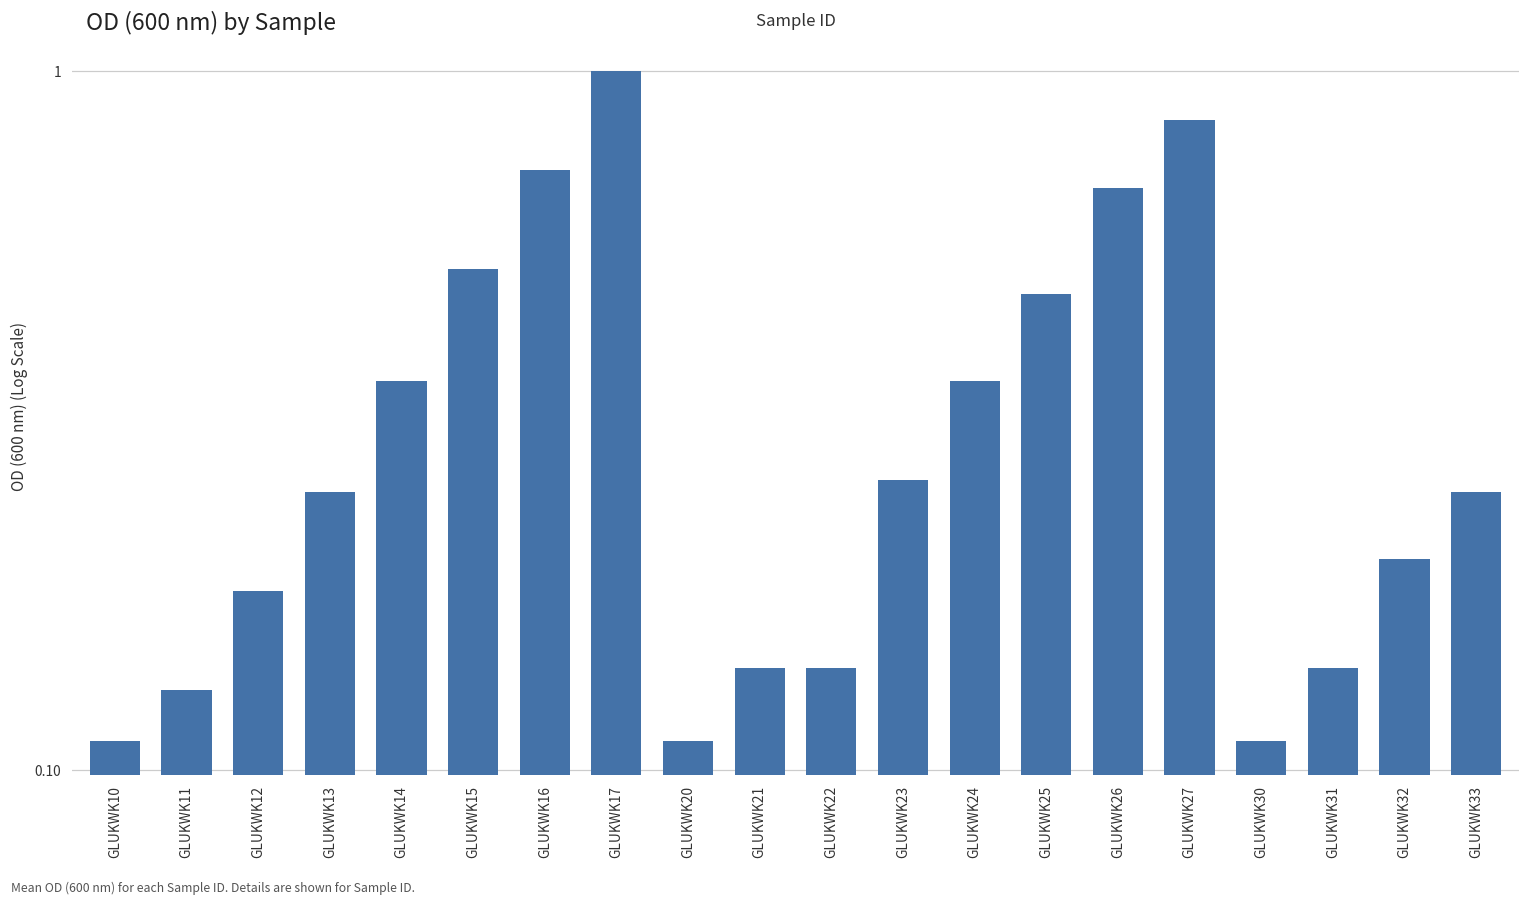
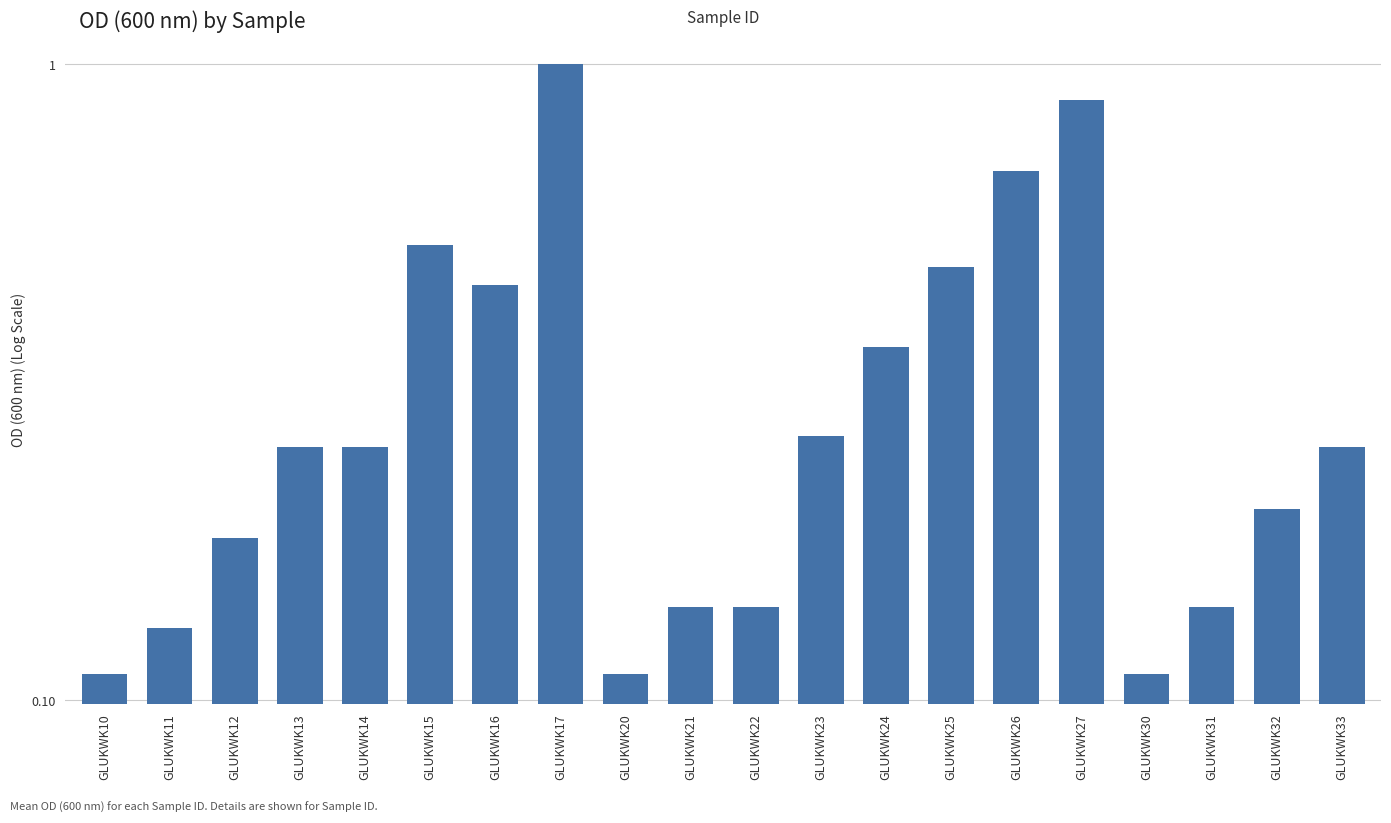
GLUKWK14: 0.36 -> 0.25
GLUKWK16: 0.72 -> 0.45
GLUKWK27: 0.85 -> 0.88
